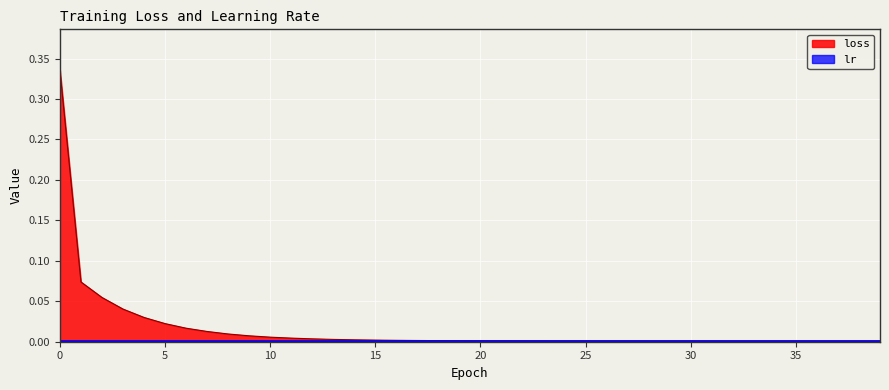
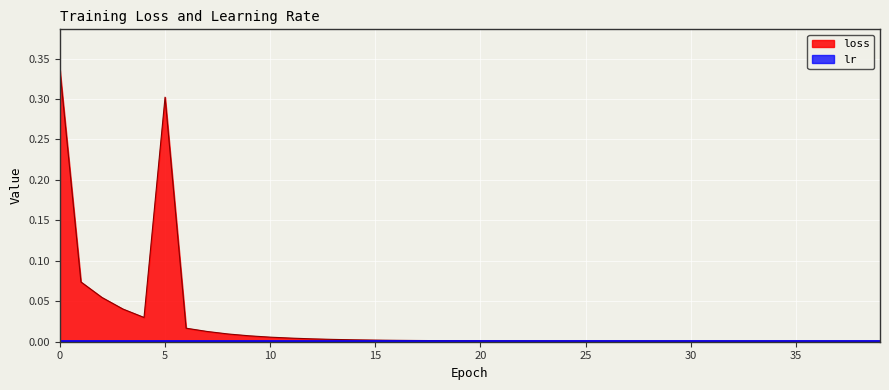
loss, 5: 0.02 -> 0.30
